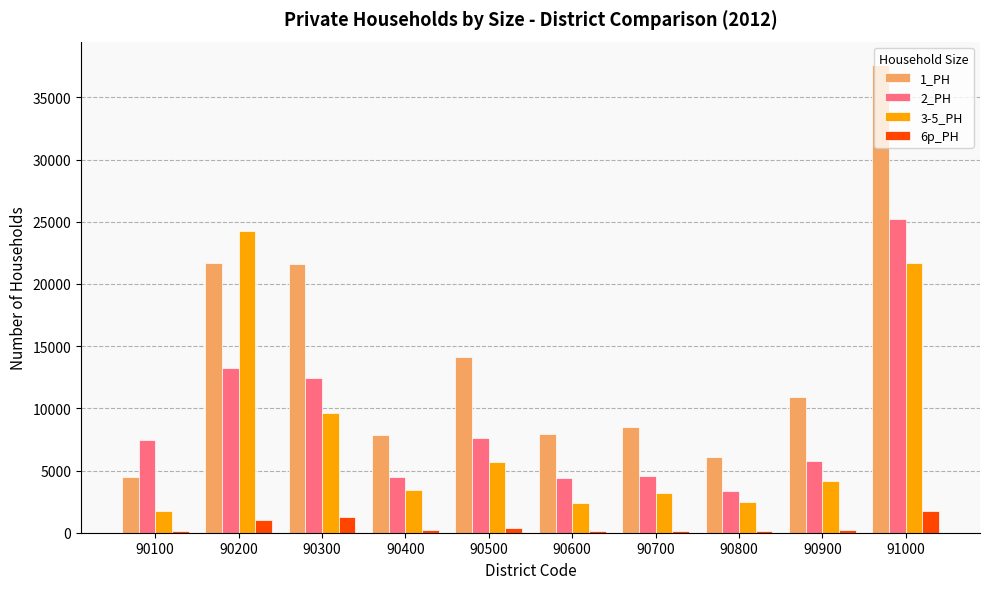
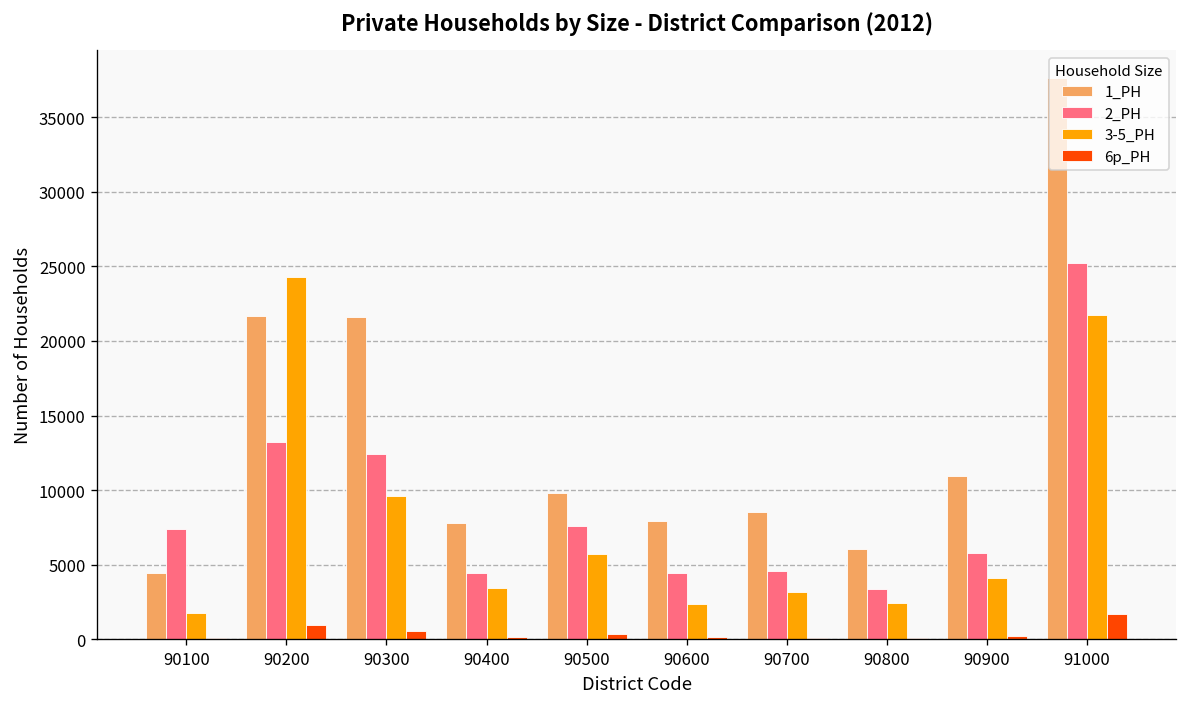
6p_PH, 90300: 1200 -> 500
1_PH, 90500: 14200 -> 9800
